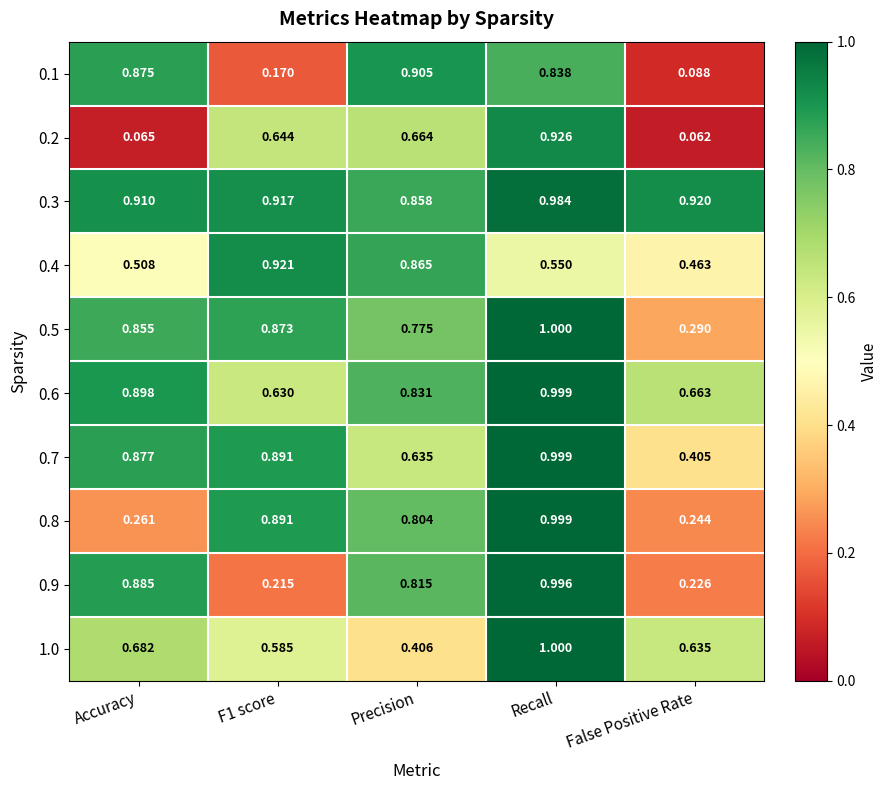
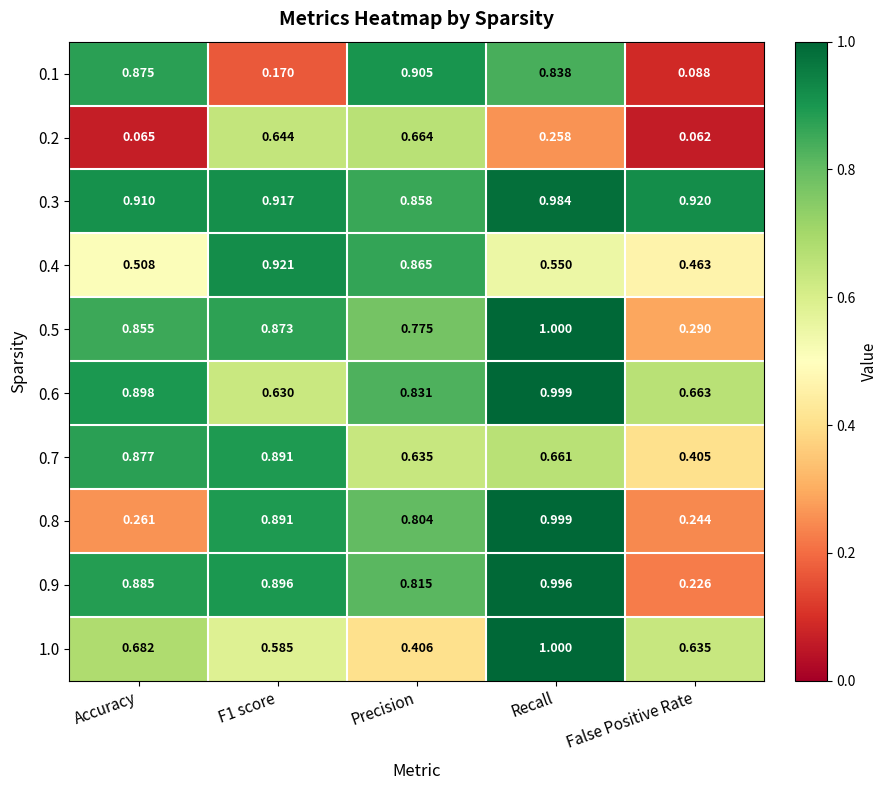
0.2, Recall: 0.926 -> 0.258
0.7, Recall: 0.999 -> 0.661
0.9, F1 score: 0.215 -> 0.896
